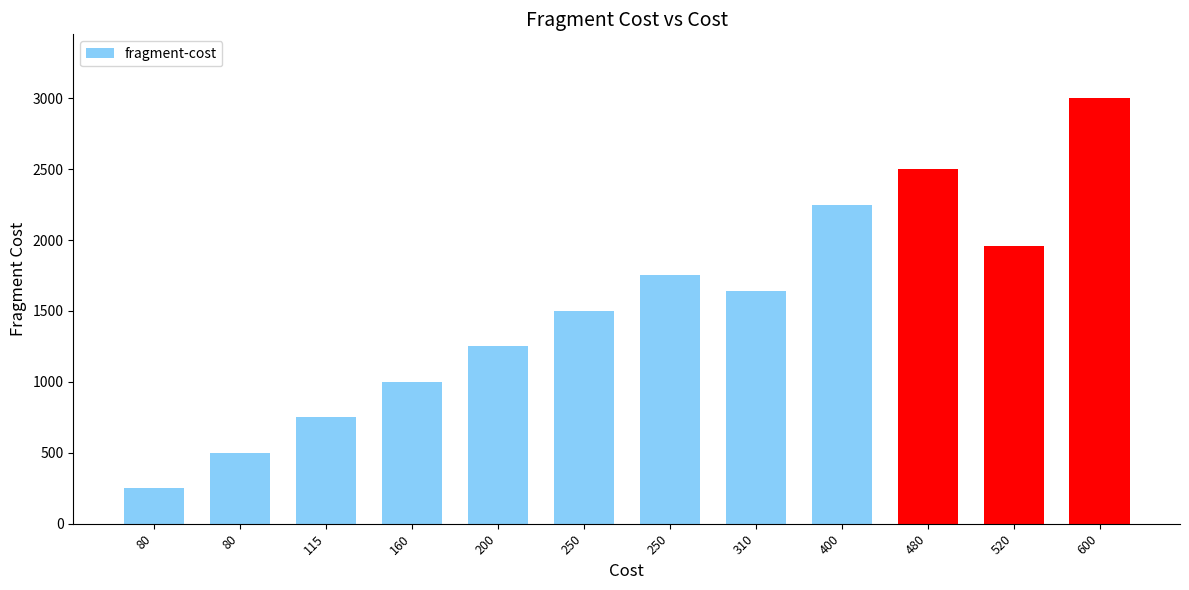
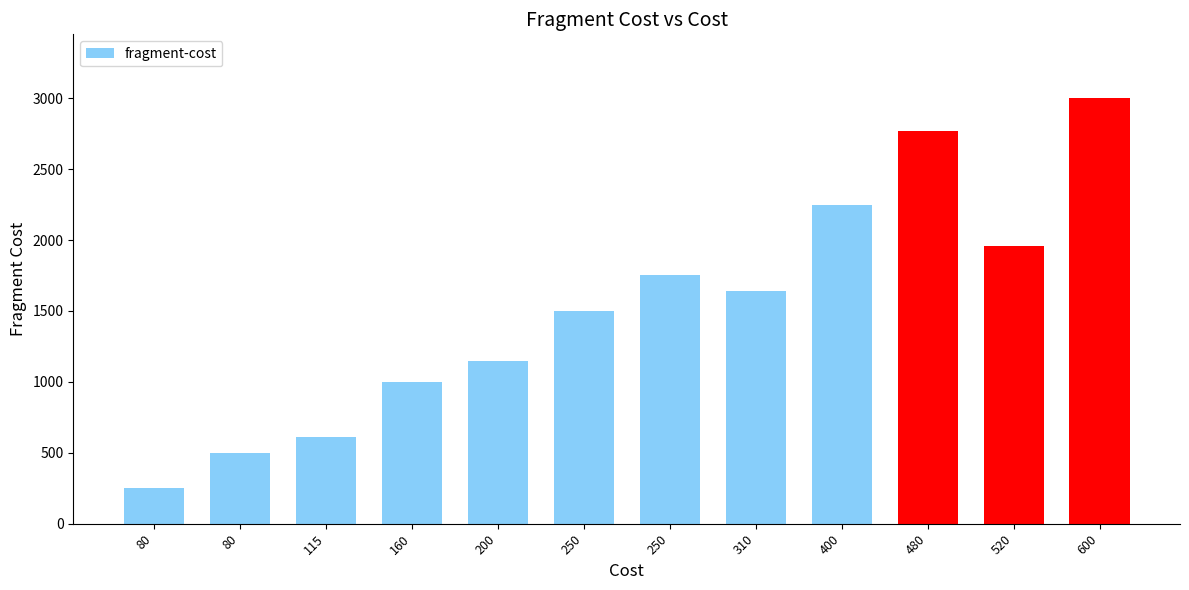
115: 750 -> 610
200: 1250 -> 1150
480: 2500 -> 2770
